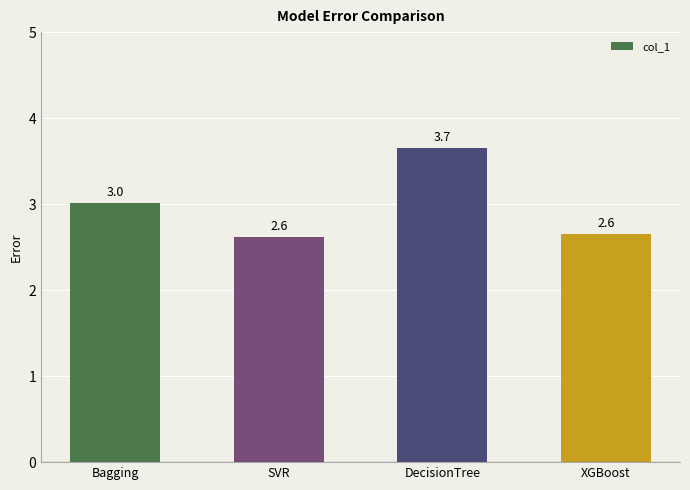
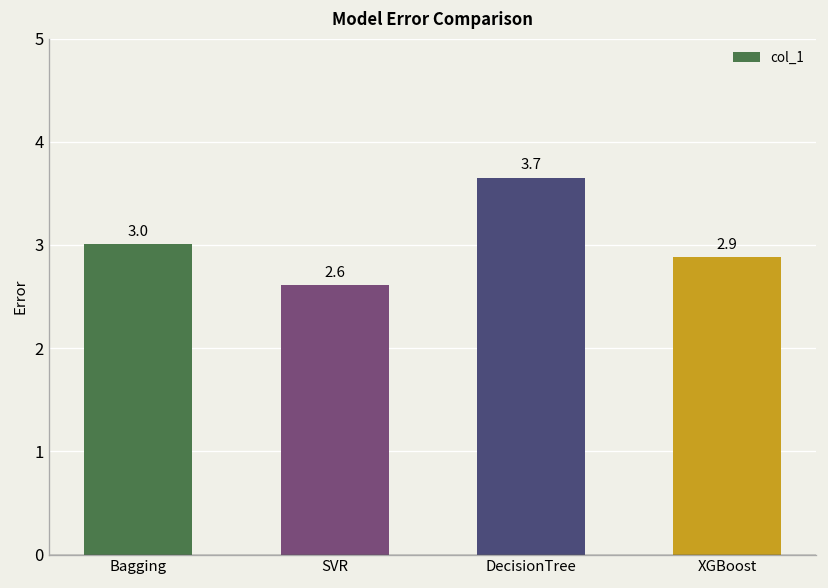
XGBoost: 2.6 -> 2.9
